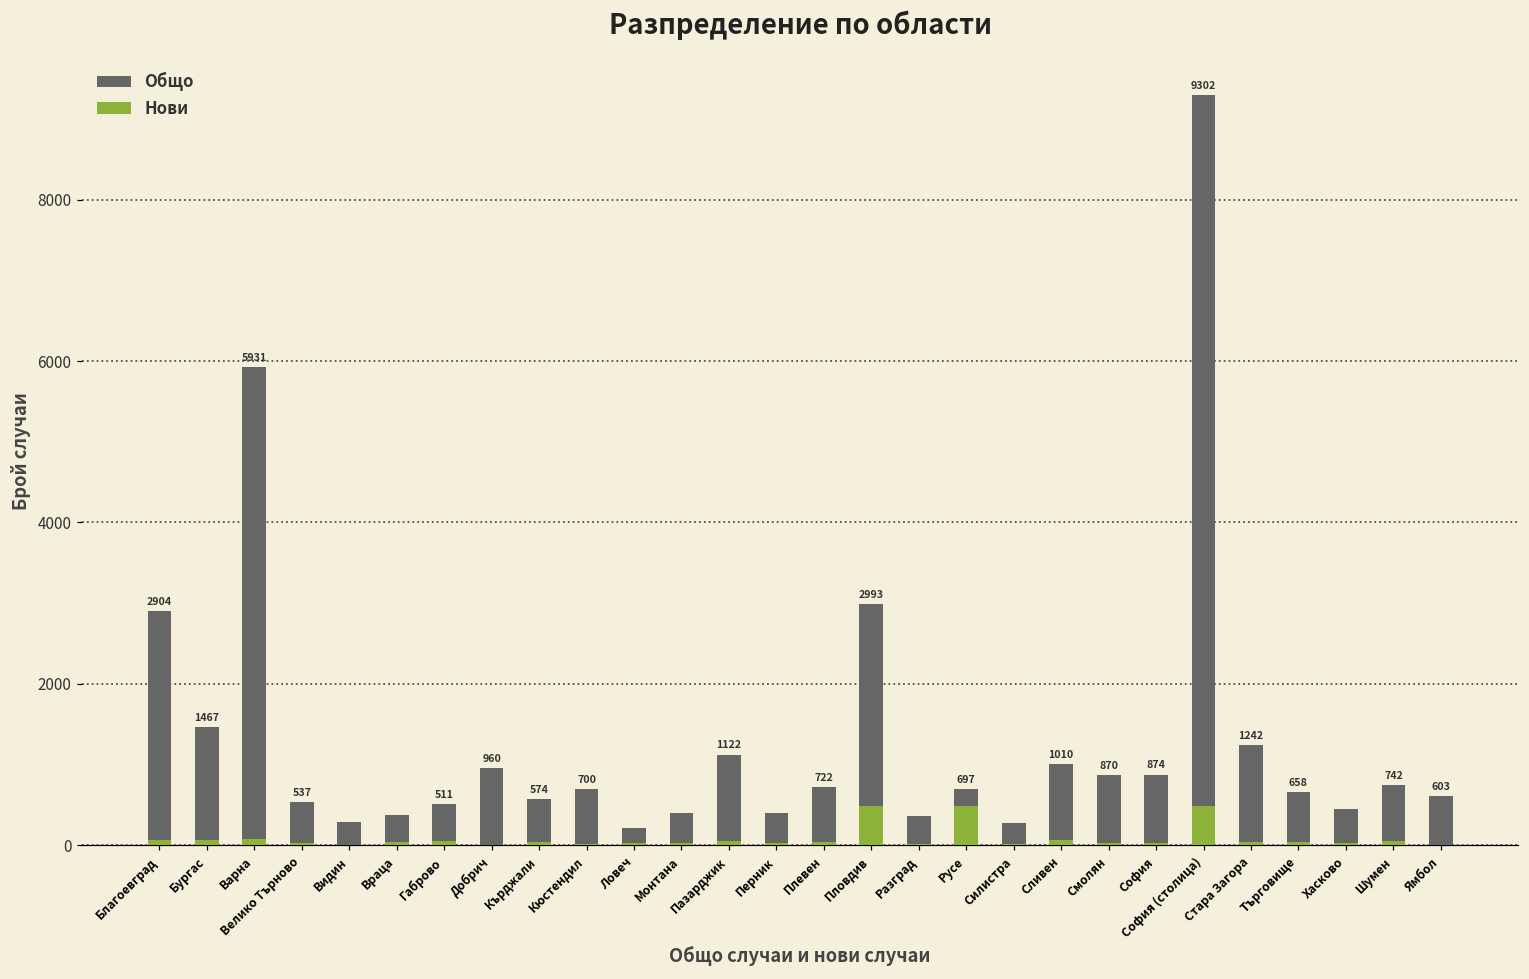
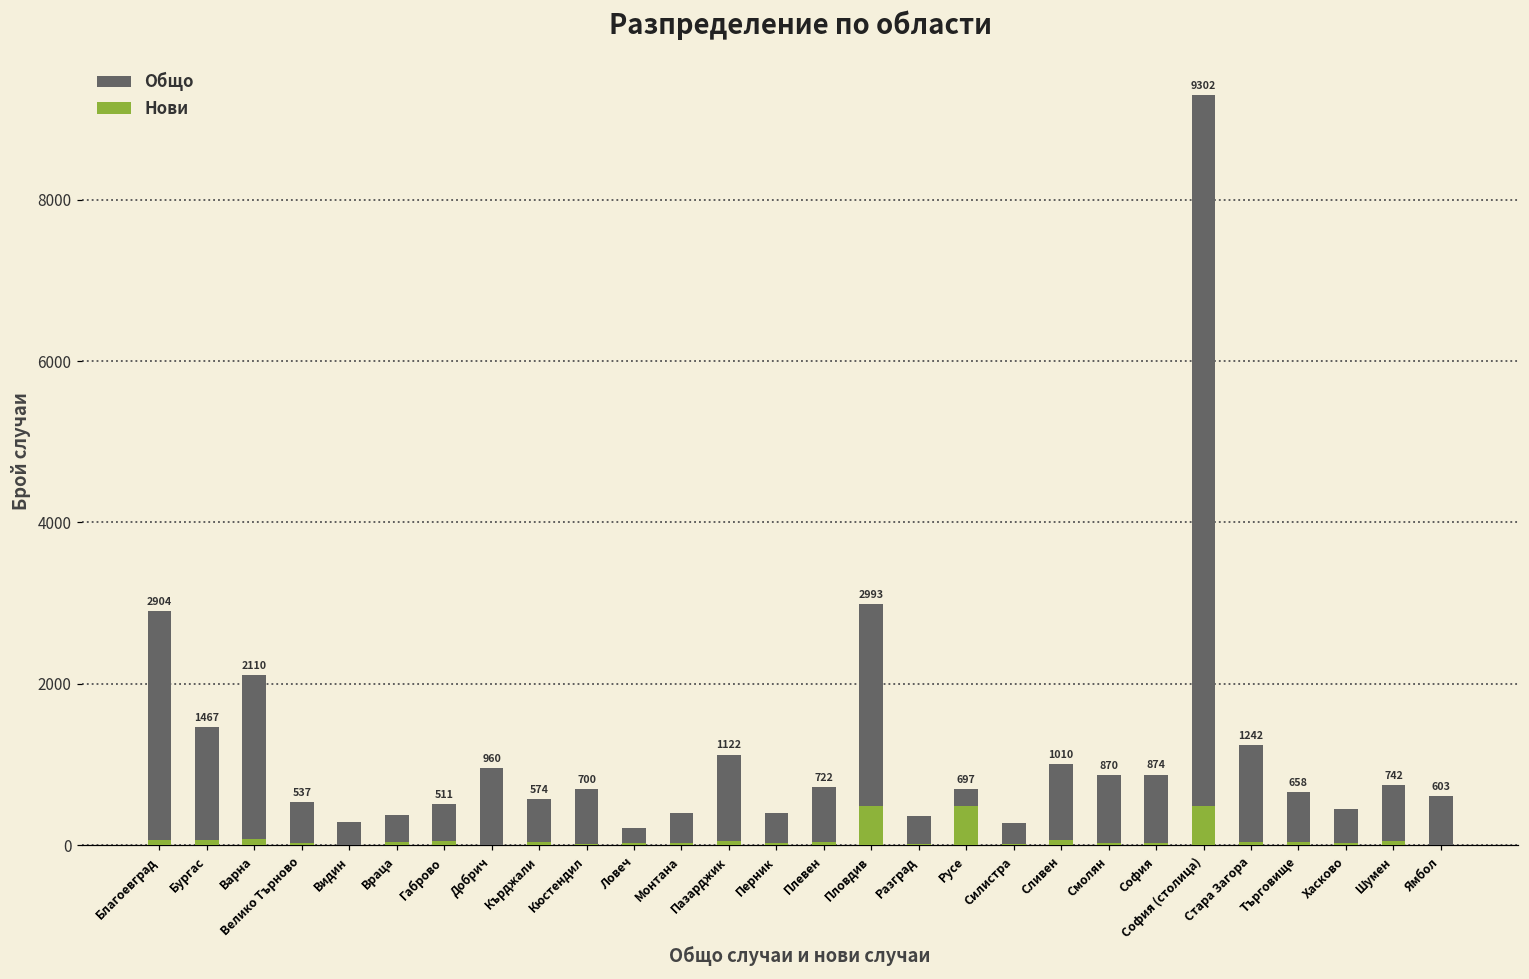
Общо, Варна: 5931 -> 2110
